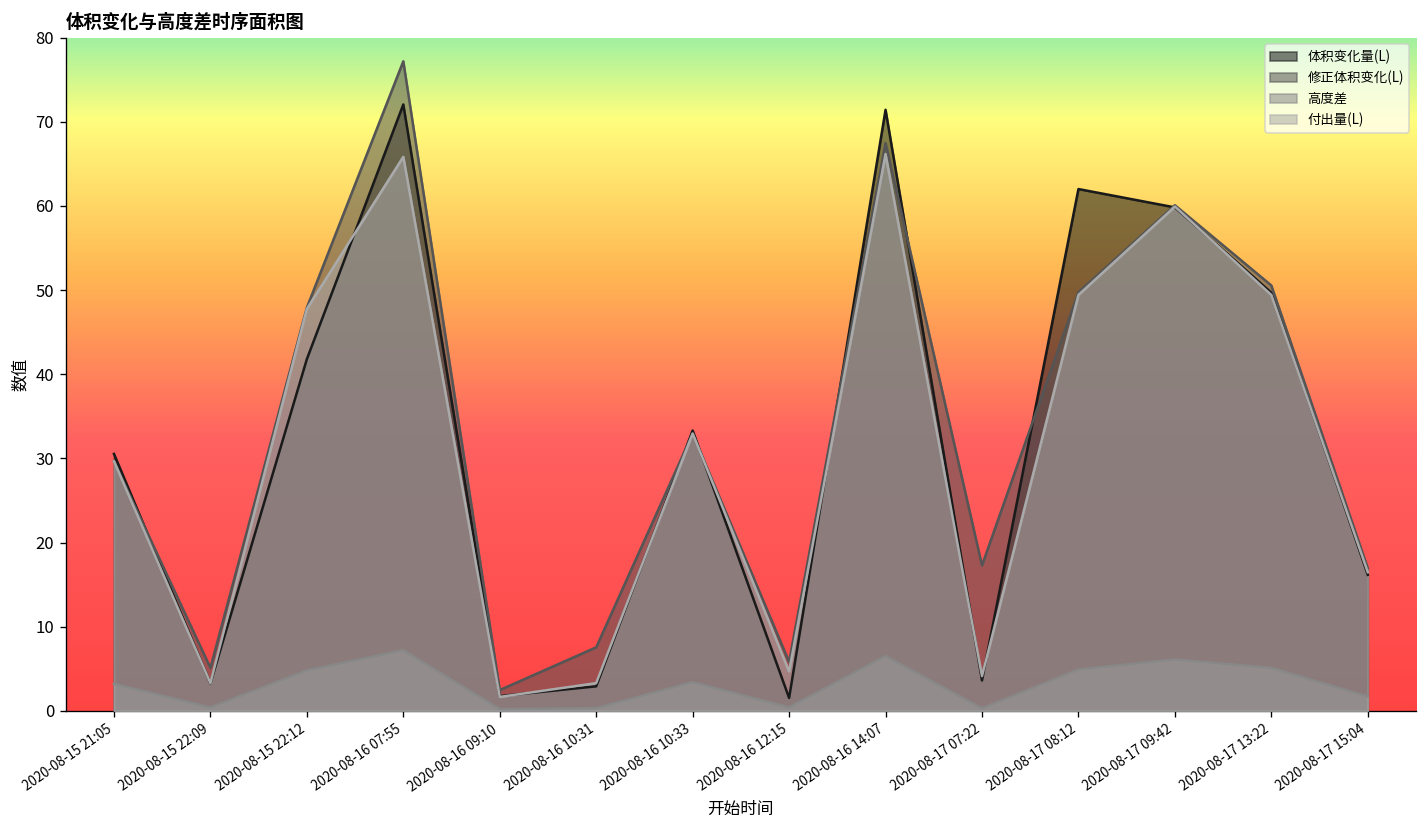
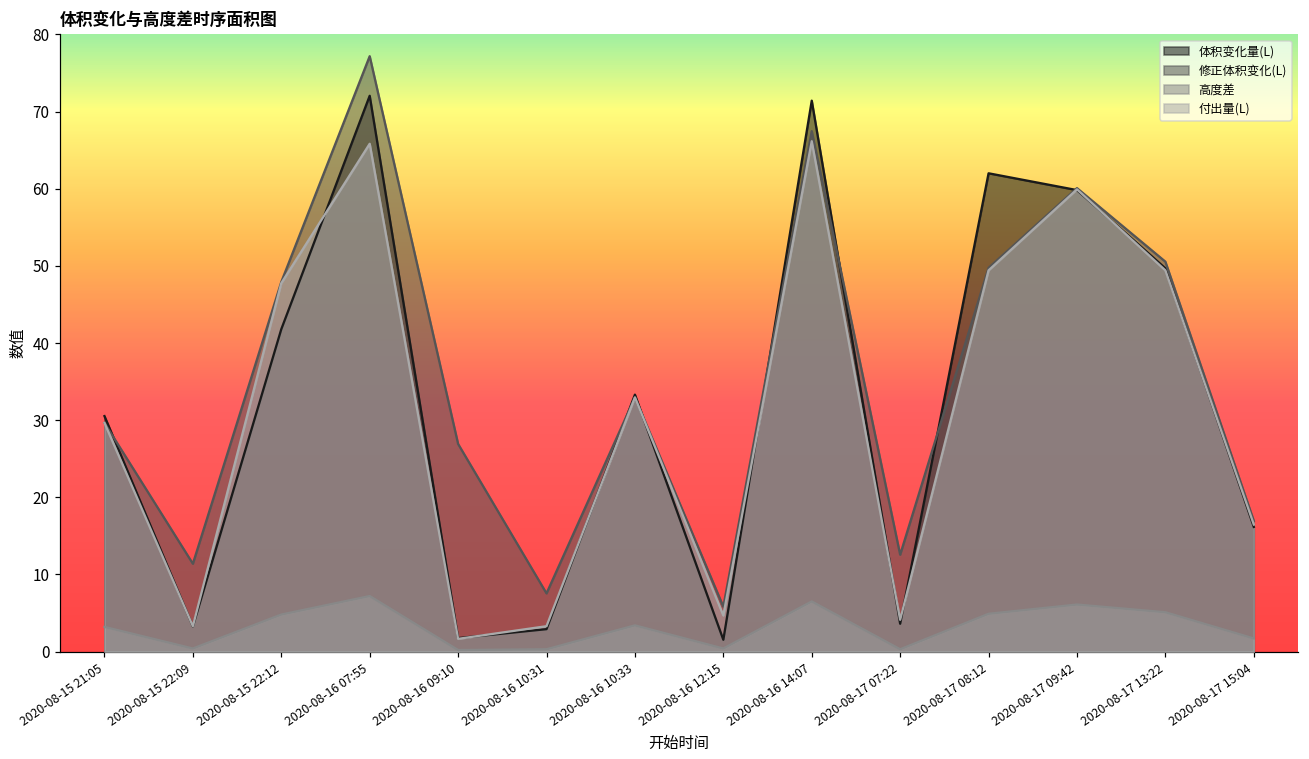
修正体积变化(L), 2020-08-15 22:09: 5 -> 11
修正体积变化(L), 2020-08-16 09:10: 2 -> 27
修正体积变化(L), 2020-08-17 07:22: 17 -> 13
